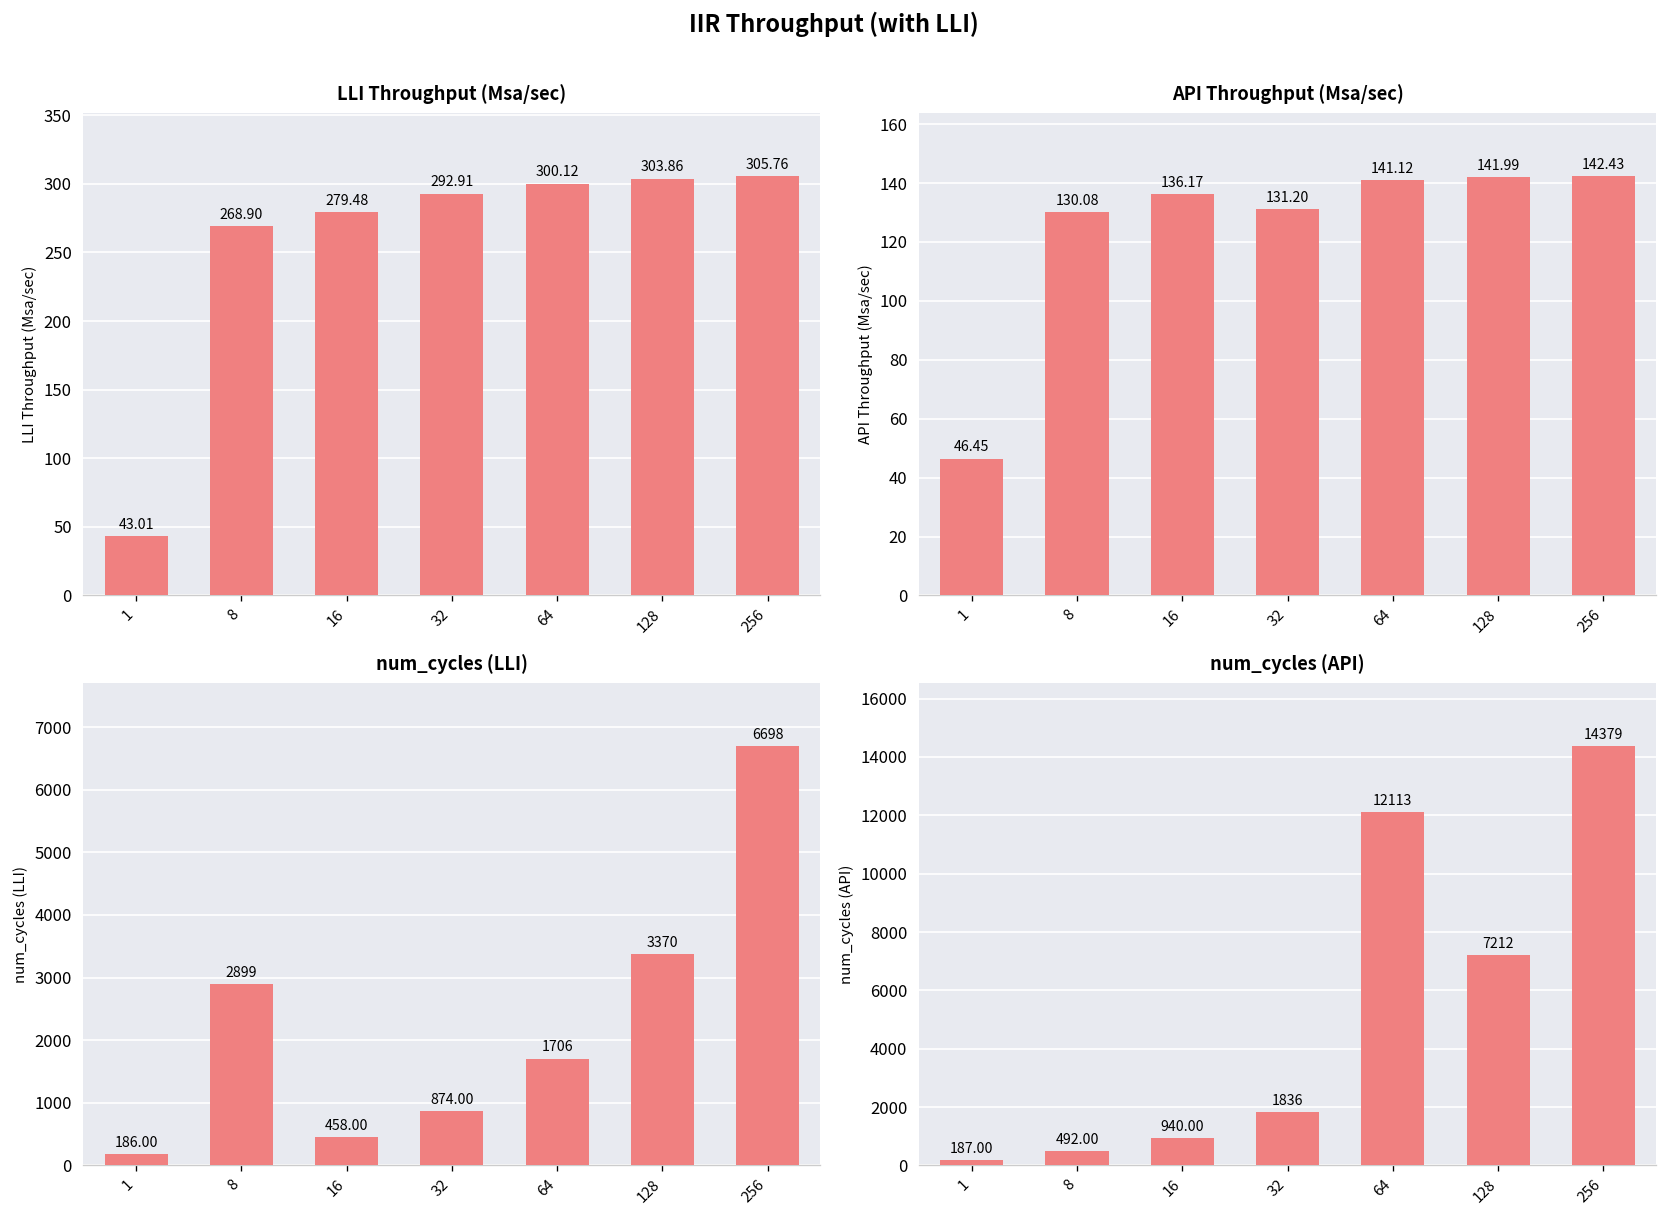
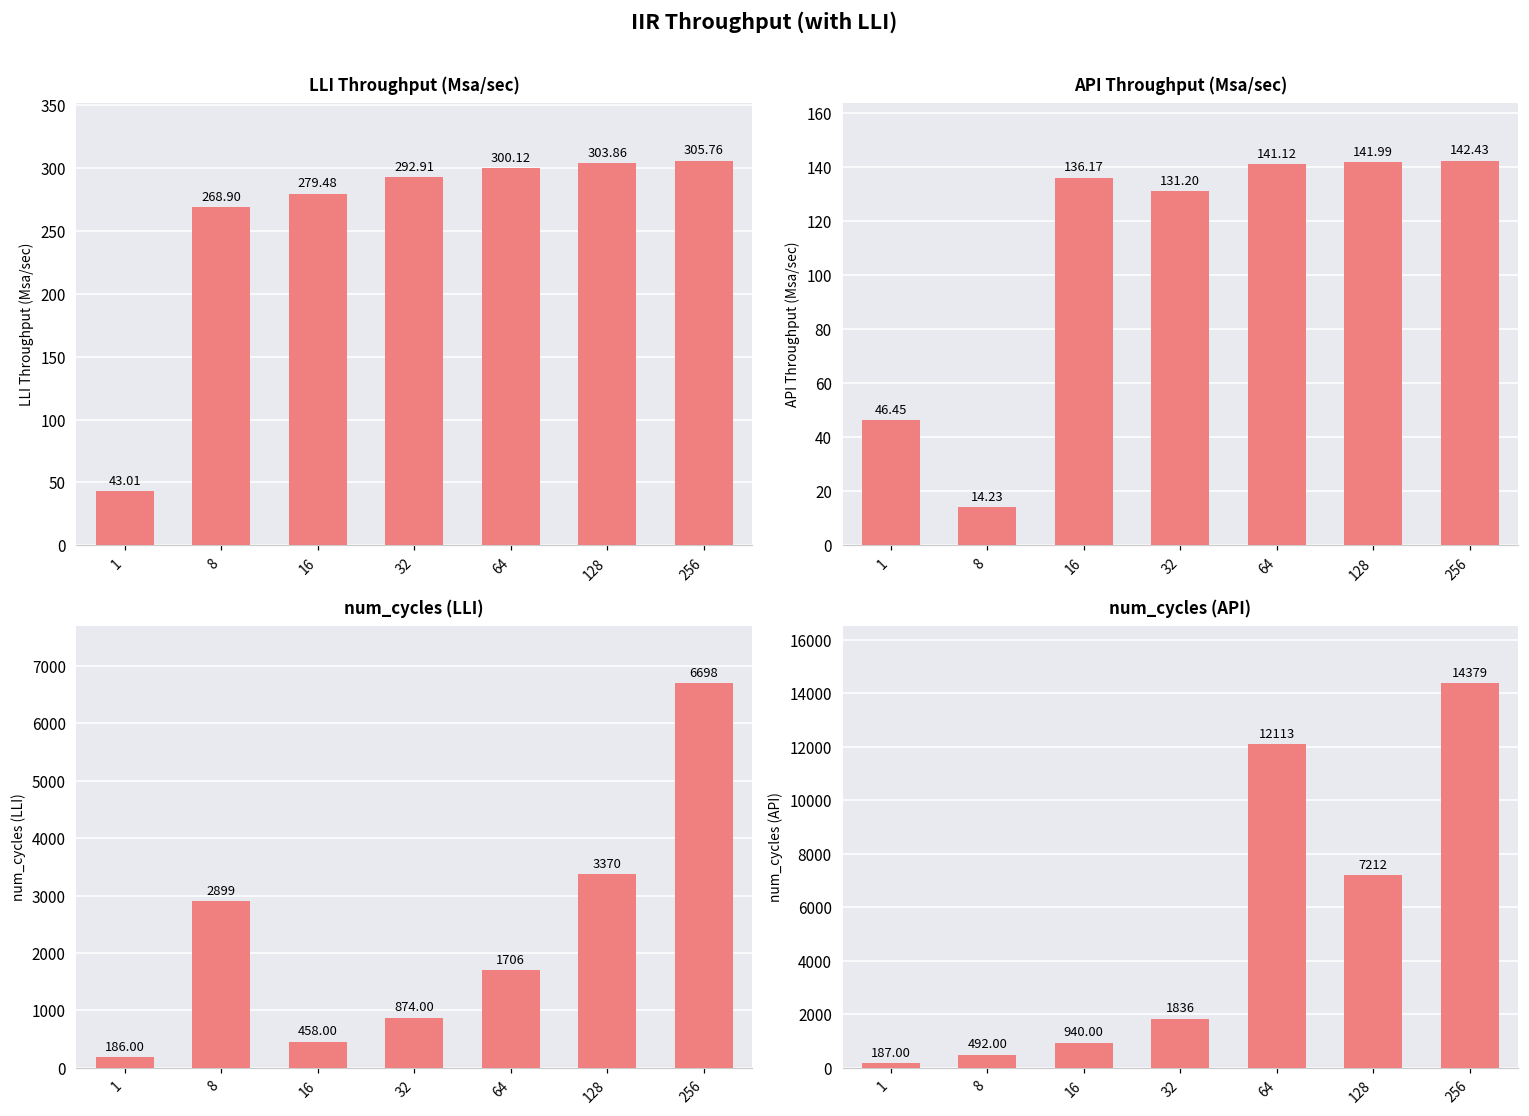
API Throughput (Msa/sec), 8: 130.08 -> 14.23
